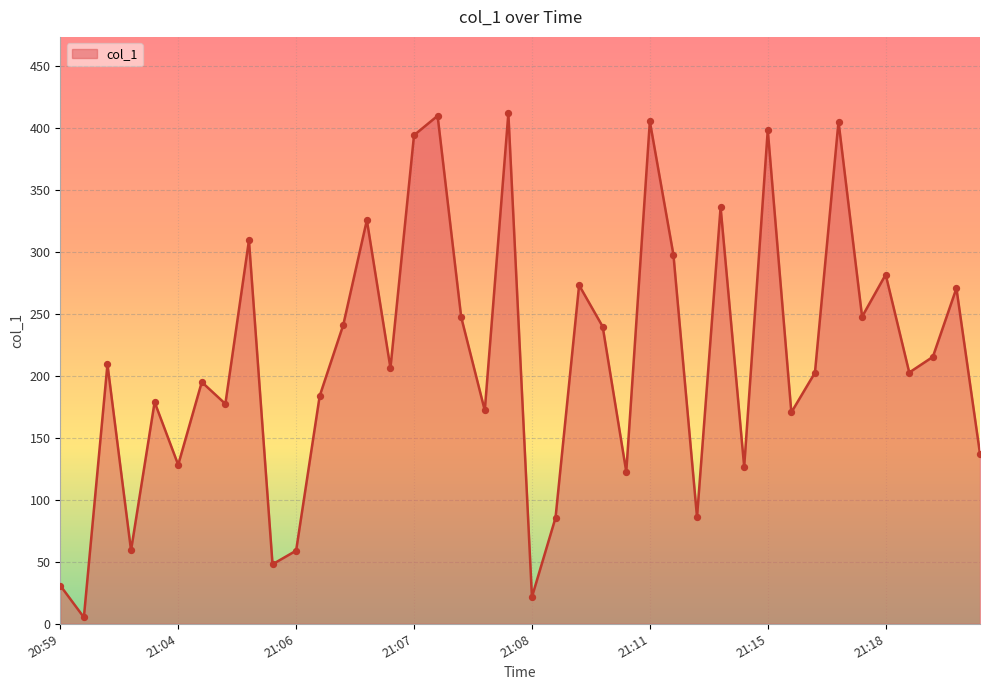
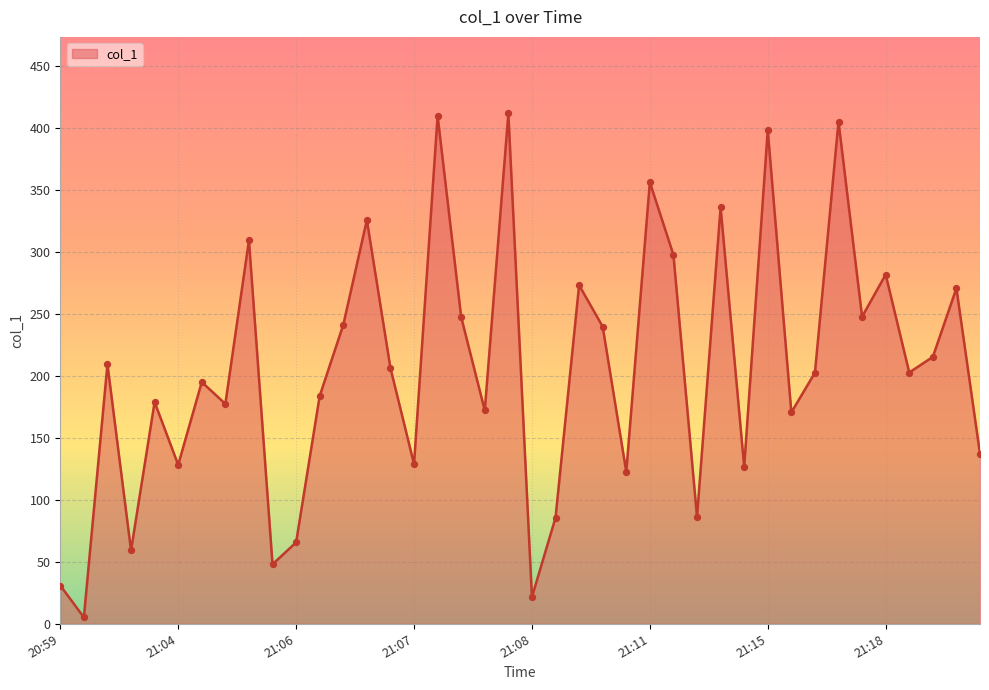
21:06: 59 -> 66
21:07: 394 -> 129
21:11: 405 -> 356
